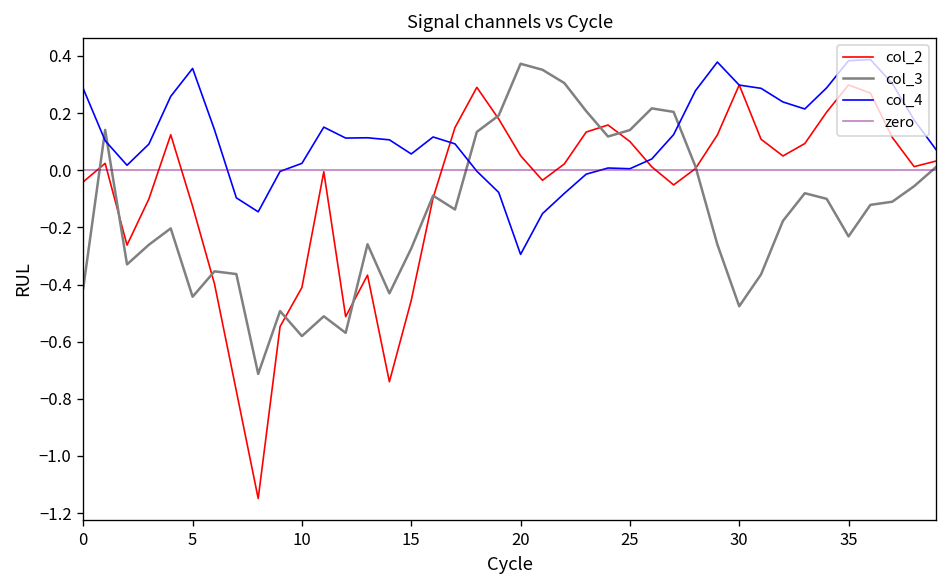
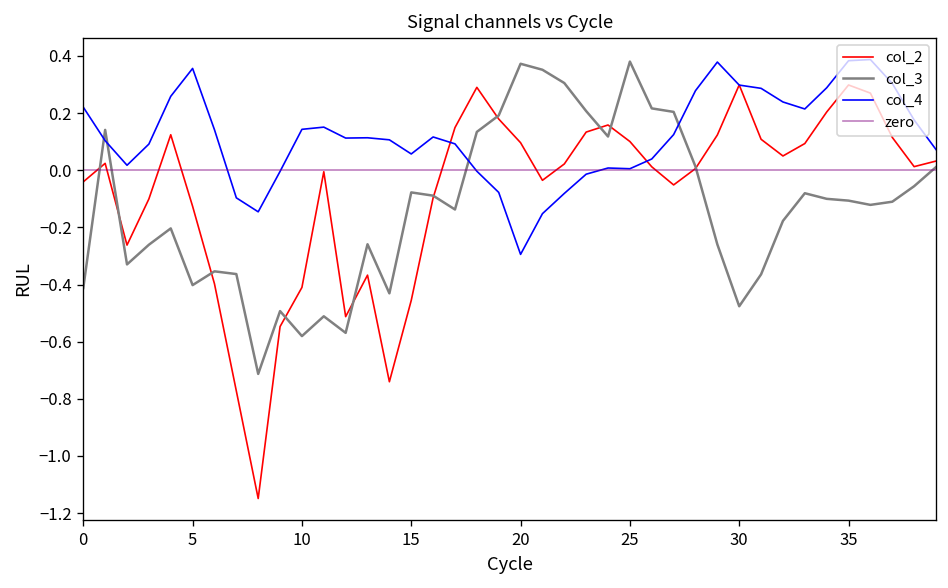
col_4, 0: 0.29 -> 0.22
col_3, 5: -0.44 -> -0.40
col_4, 10: 0.02 -> 0.14
col_3, 15: -0.27 -> -0.08
col_2, 20: 0.05 -> 0.10
col_3, 25: 0.14 -> 0.38
col_3, 35: -0.23 -> -0.11
